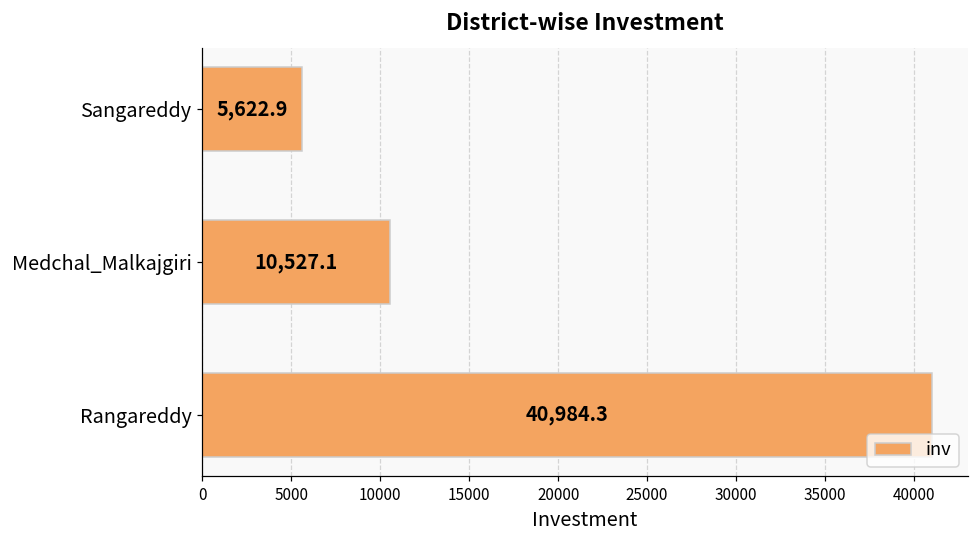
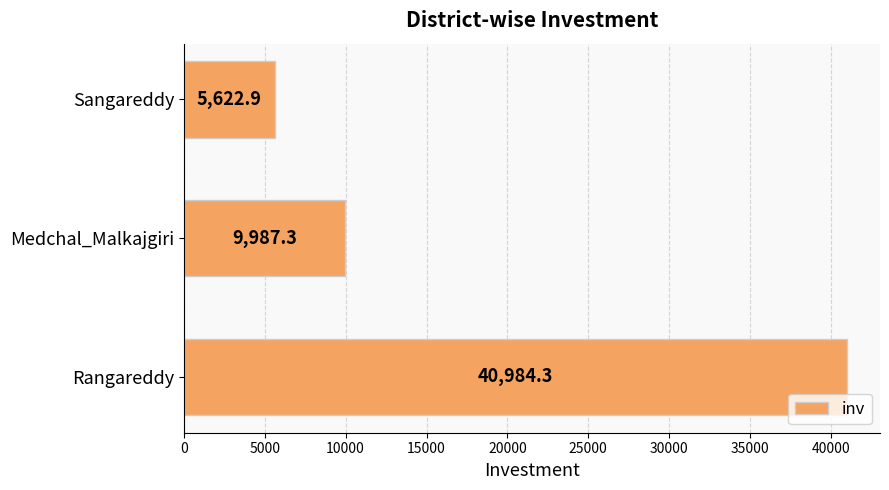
Medchal_Malkajgiri: 10,527.1 -> 9,987.3
